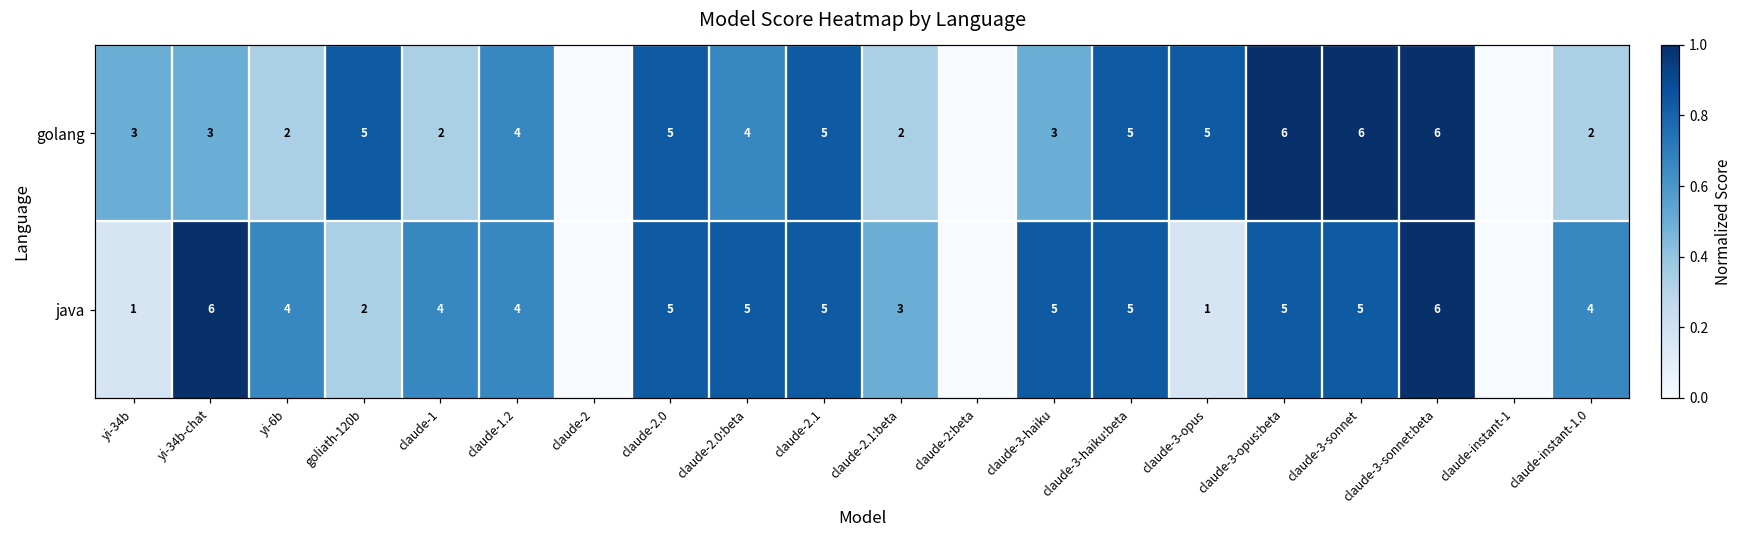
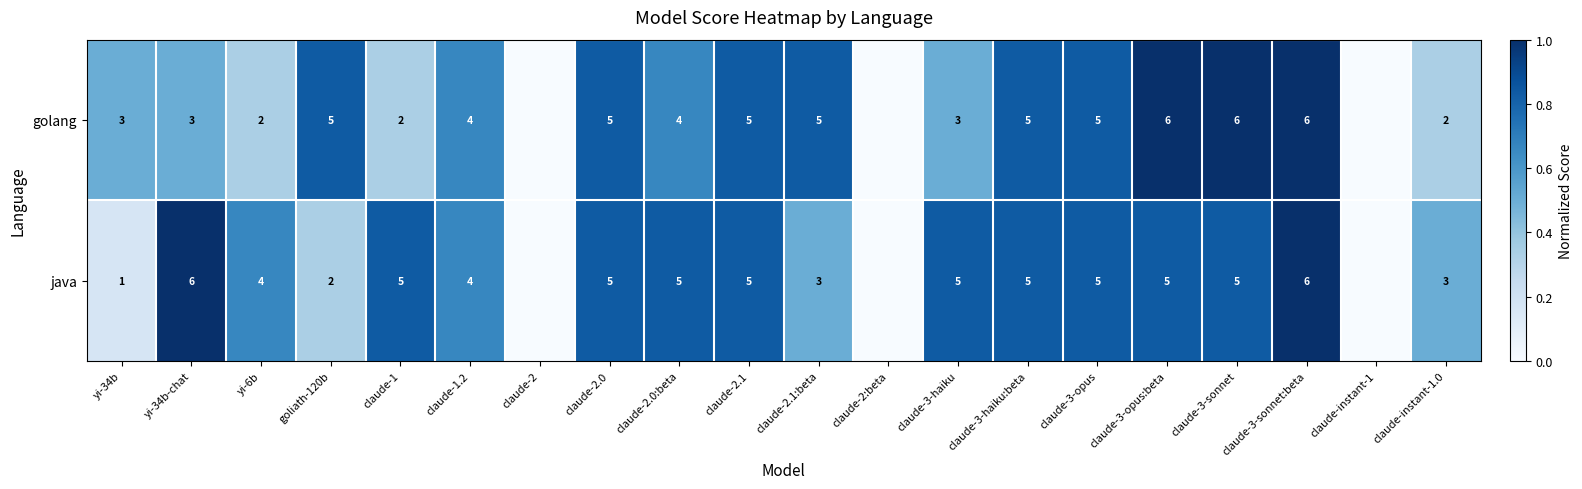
golang, claude-2.1:beta: 2 -> 5
java, claude-1: 4 -> 5
java, claude-3-opus: 1 -> 5
java, claude-instant-1.0: 4 -> 3
